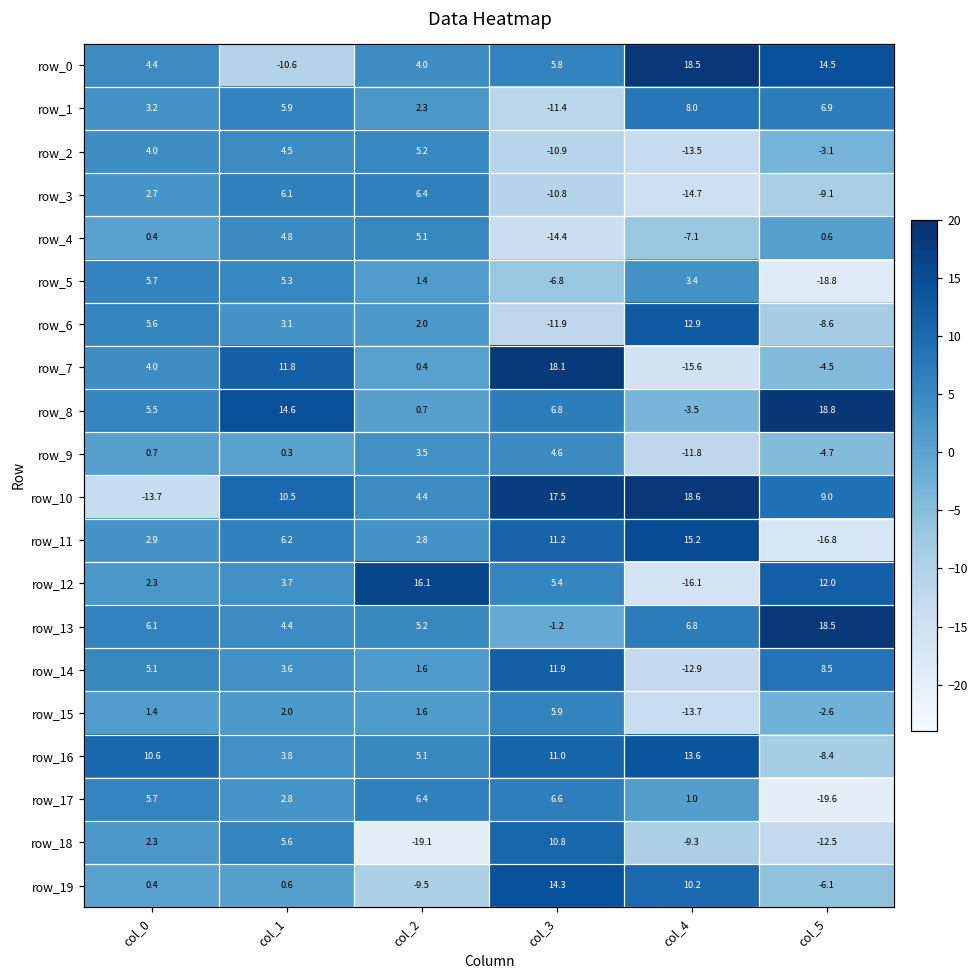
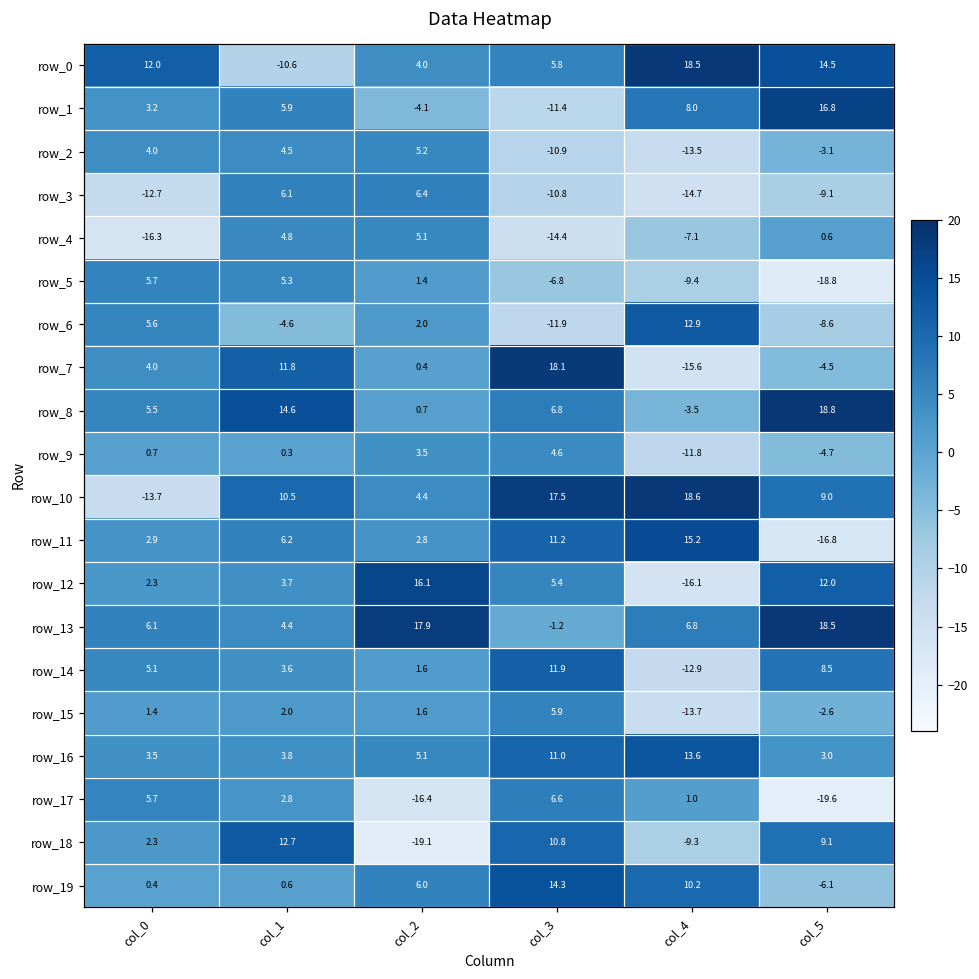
row_0, col_0: 4.4 -> 12.0
row_1, col_2: 2.3 -> -4.1
row_1, col_5: 6.9 -> 16.8
row_3, col_0: 2.7 -> -12.7
row_4, col_0: 0.4 -> -16.3
row_5, col_4: 3.4 -> -9.4
row_6, col_1: 3.1 -> -4.6
row_13, col_2: 5.2 -> 17.9
row_16, col_0: 10.6 -> 3.5
row_16, col_5: -8.4 -> 3.0
row_17, col_2: 6.4 -> -16.4
row_18, col_1: 5.6 -> 12.7
row_18, col_5: -12.5 -> 9.1
row_19, col_2: -9.5 -> 6.0
